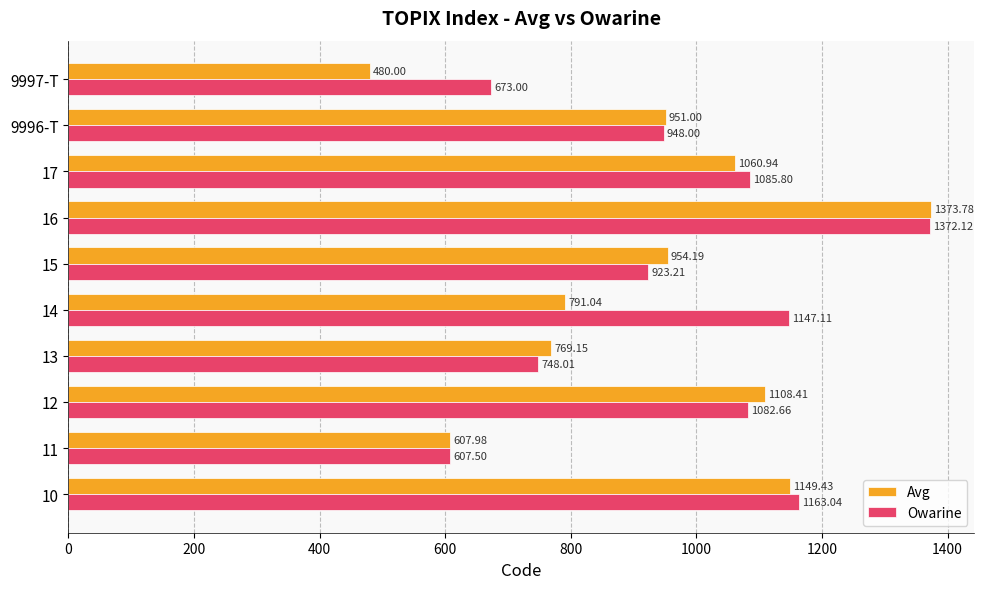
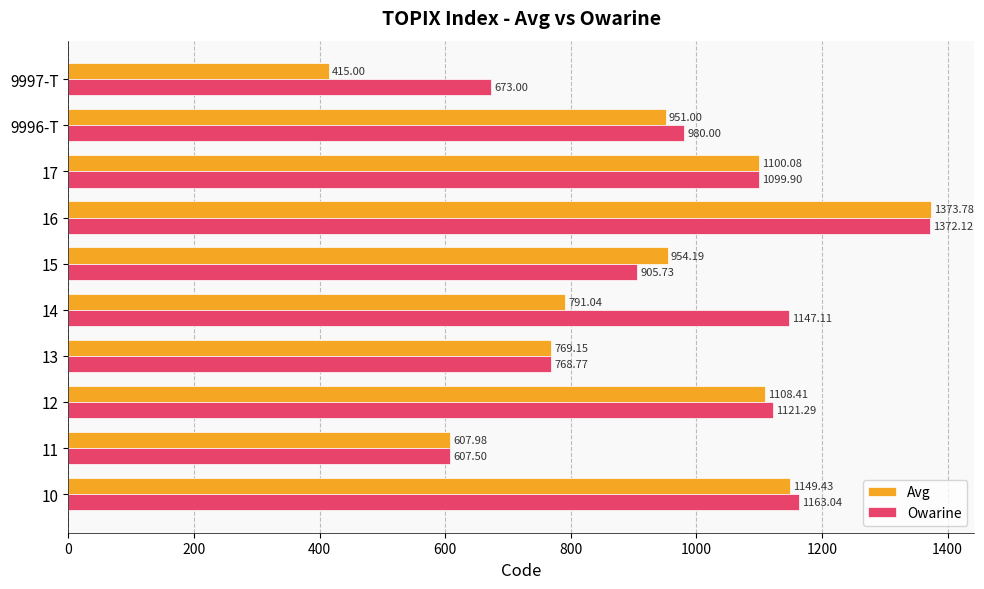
Avg, 9997-T: 480.00 -> 415.00
Owarine, 9996-T: 948.00 -> 980.00
Avg, 17: 1060.94 -> 1100.08
Owarine, 17: 1085.80 -> 1099.90
Owarine, 15: 923.21 -> 905.73
Owarine, 13: 748.01 -> 768.77
Owarine, 12: 1082.66 -> 1121.29
